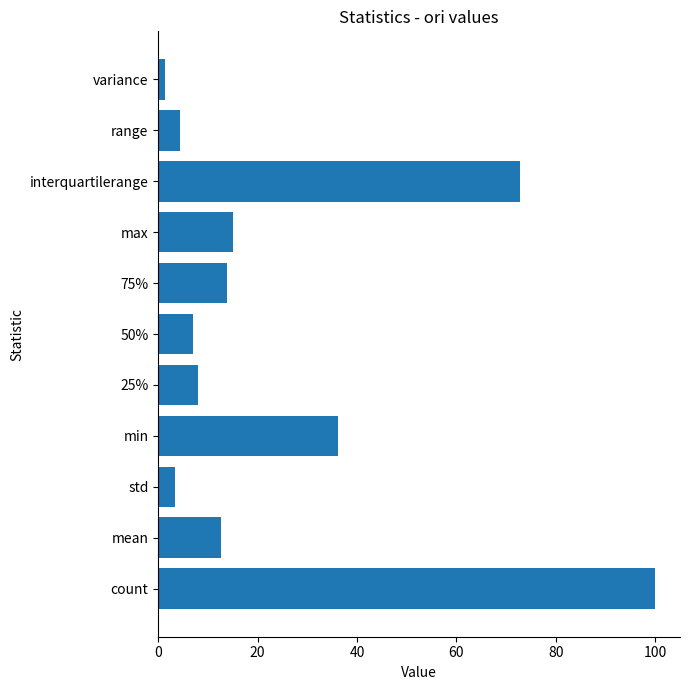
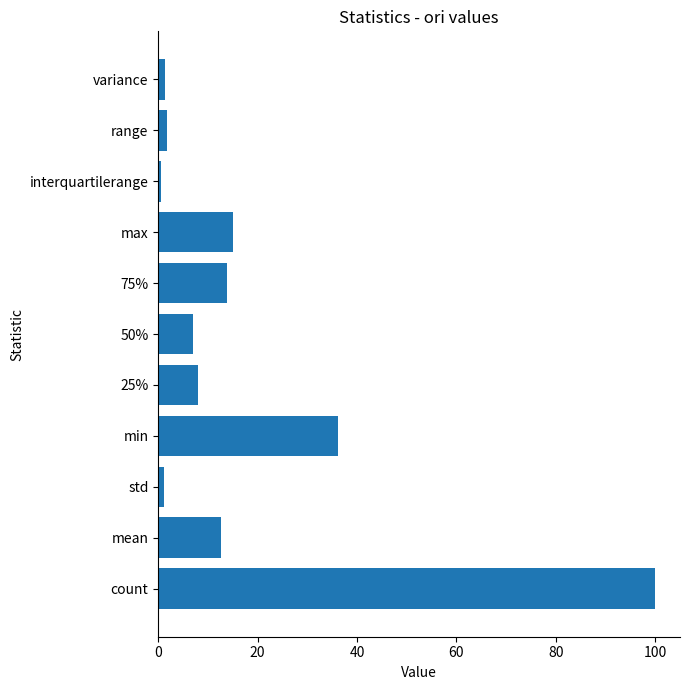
range: 4 -> 2
interquartilerange: 73 -> 1
std: 3 -> 1
